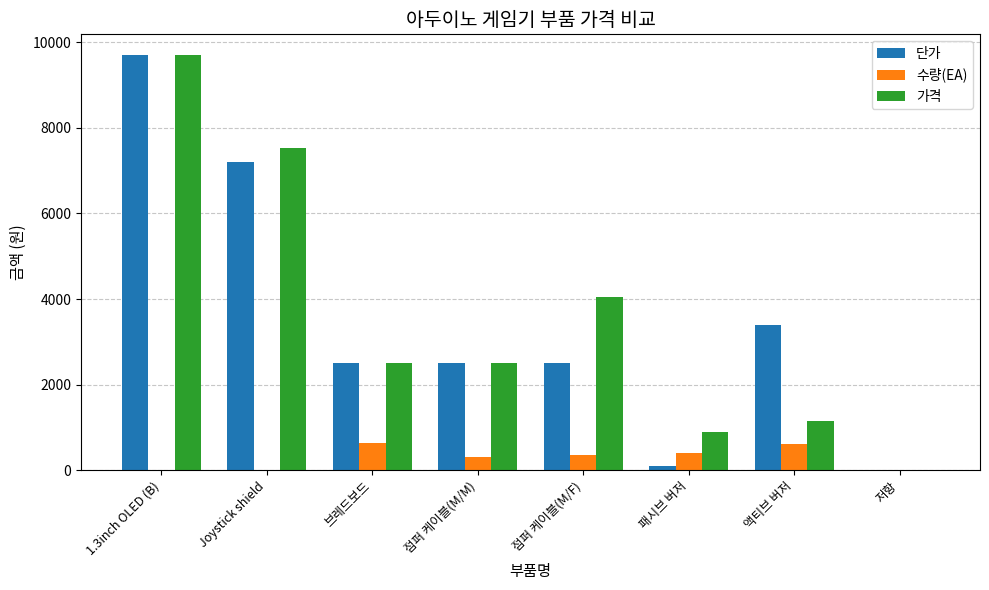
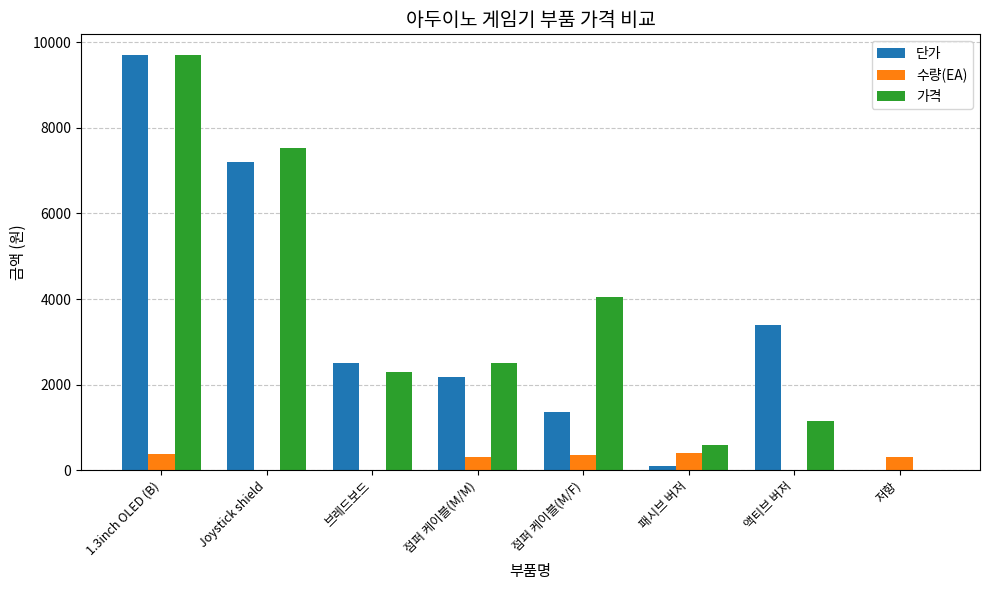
수량(EA), 1.3inch OLED (B): 0 -> 400
수량(EA), 브레드보드: 600 -> 0
가격, 브레드보드: 2500 -> 2300
단가, 점퍼 케이블(M/M): 2500 -> 2200
단가, 점퍼 케이블(M/F): 2500 -> 1400
가격, 패시브 버저: 900 -> 600
수량(EA), 액티브 버저: 600 -> 0
수량(EA), 저항: 0 -> 300
